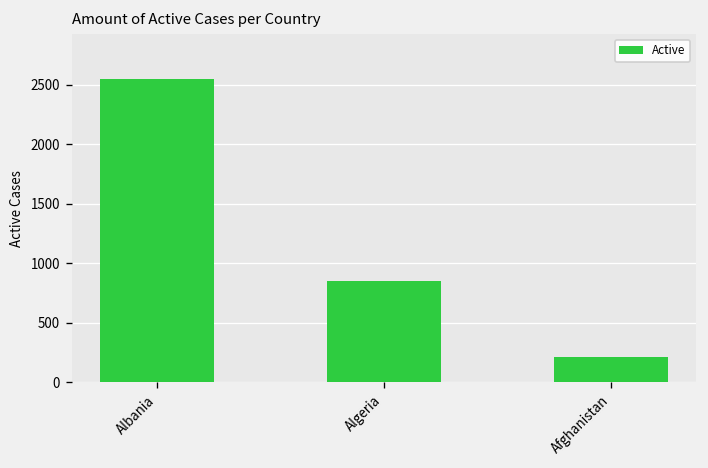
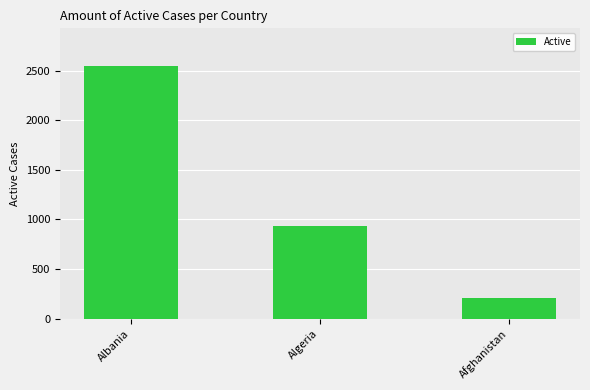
Algeria: 860 -> 940
